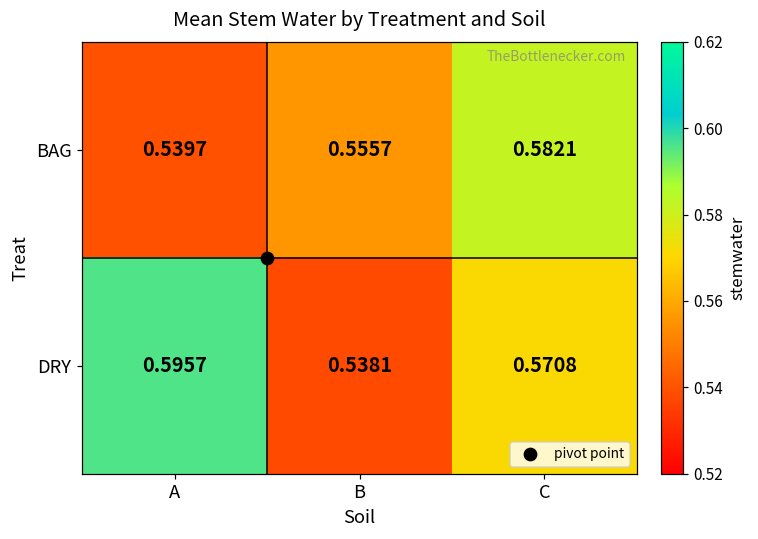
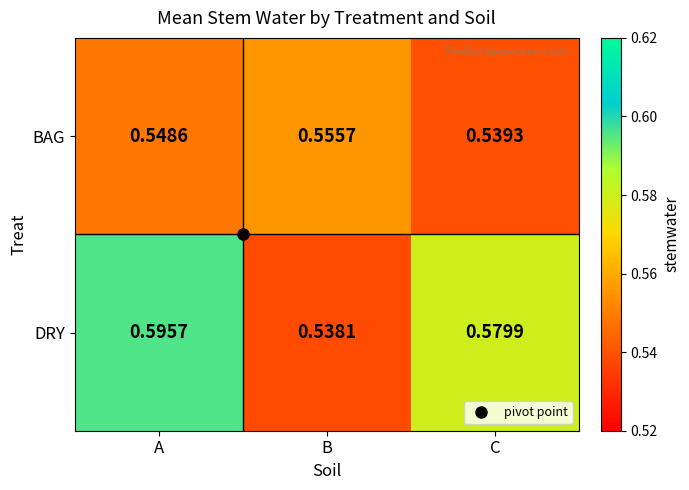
BAG, A: 0.5397 -> 0.5486
BAG, C: 0.5821 -> 0.5393
DRY, C: 0.5708 -> 0.5799
